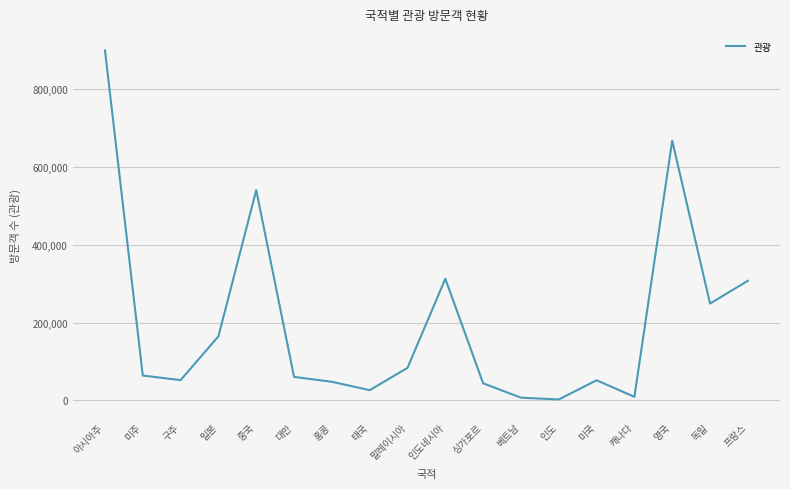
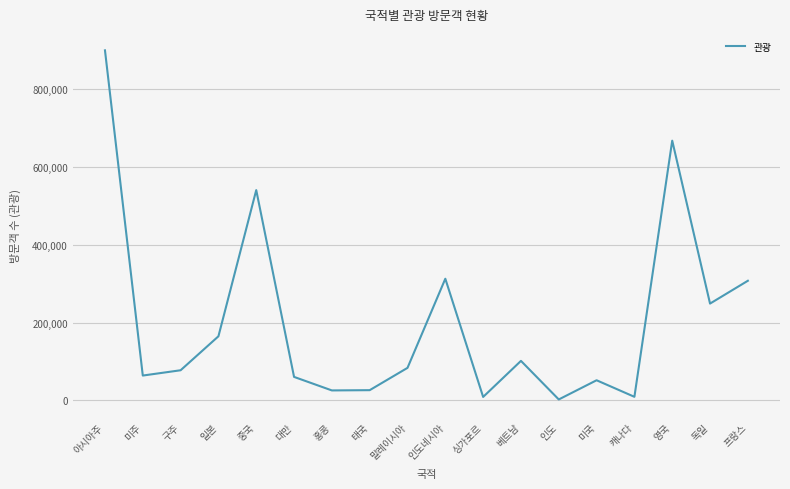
구주: 50,000 -> 80,000
홍콩: 50,000 -> 30,000
싱가포르: 40,000 -> 10,000
베트남: 10,000 -> 100,000
